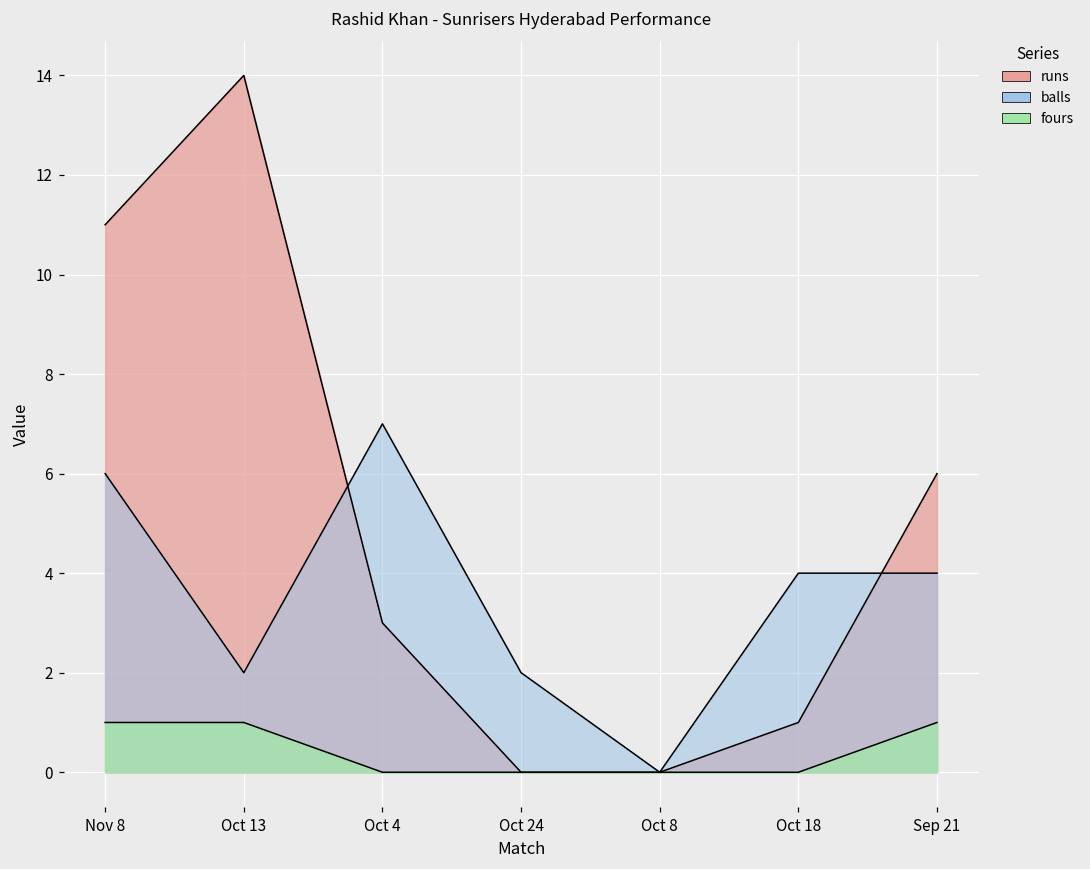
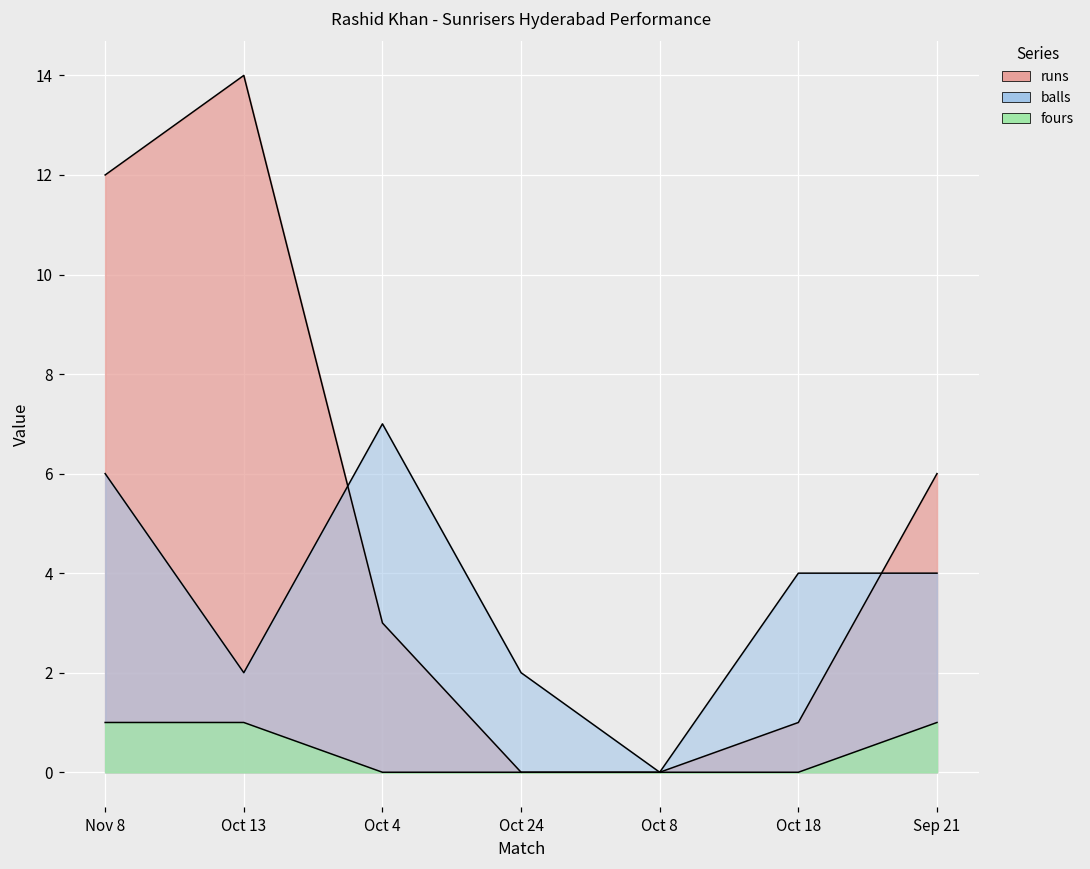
runs, Nov 8: 11 -> 12
